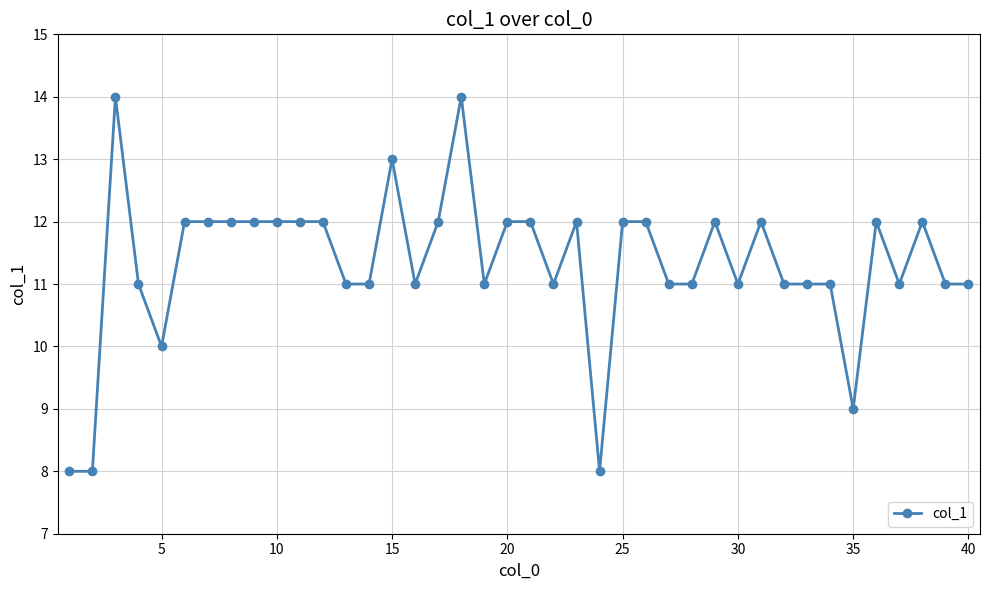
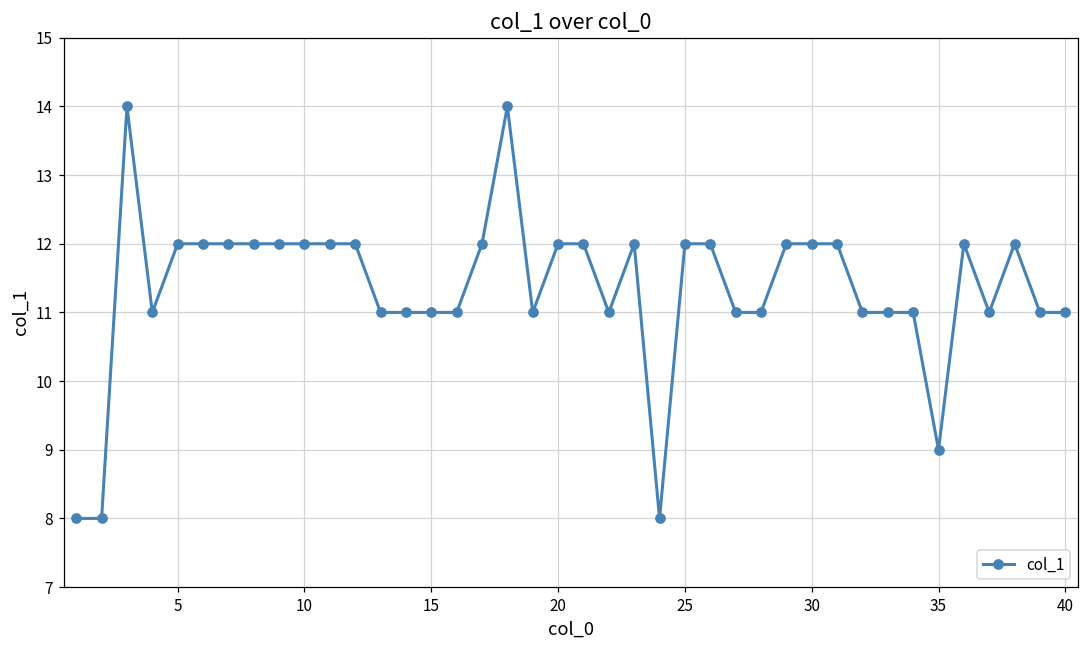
5: 10 -> 12
15: 13 -> 11
30: 11 -> 12
